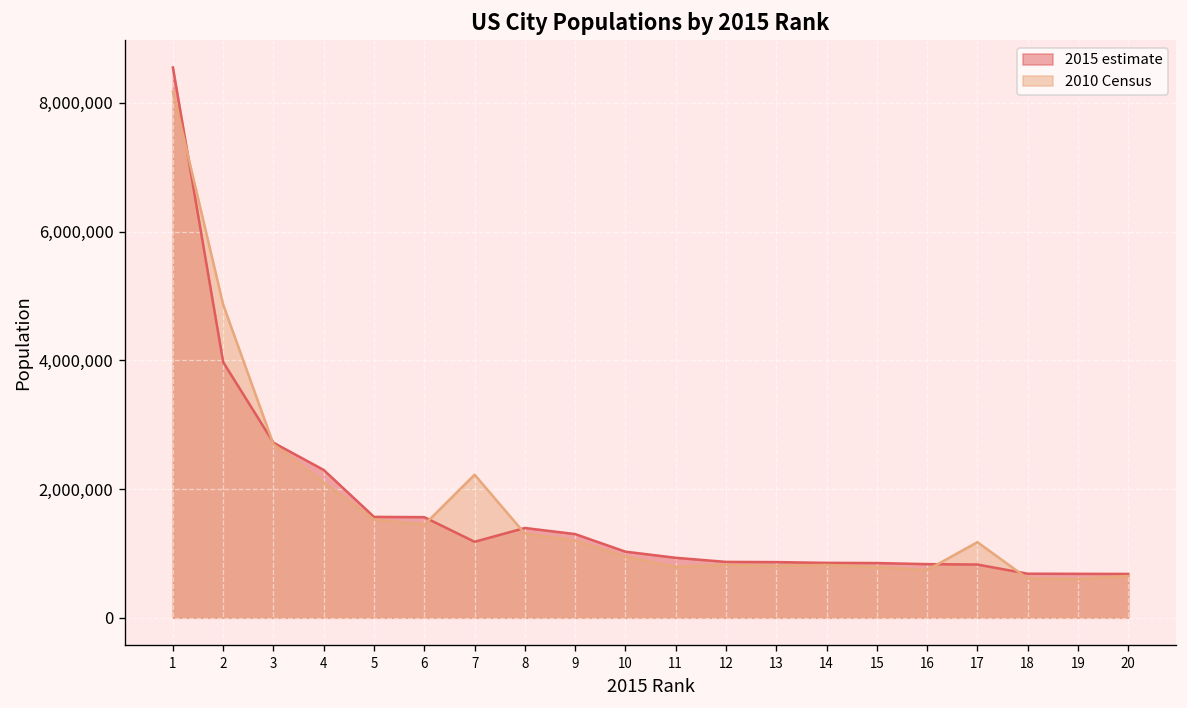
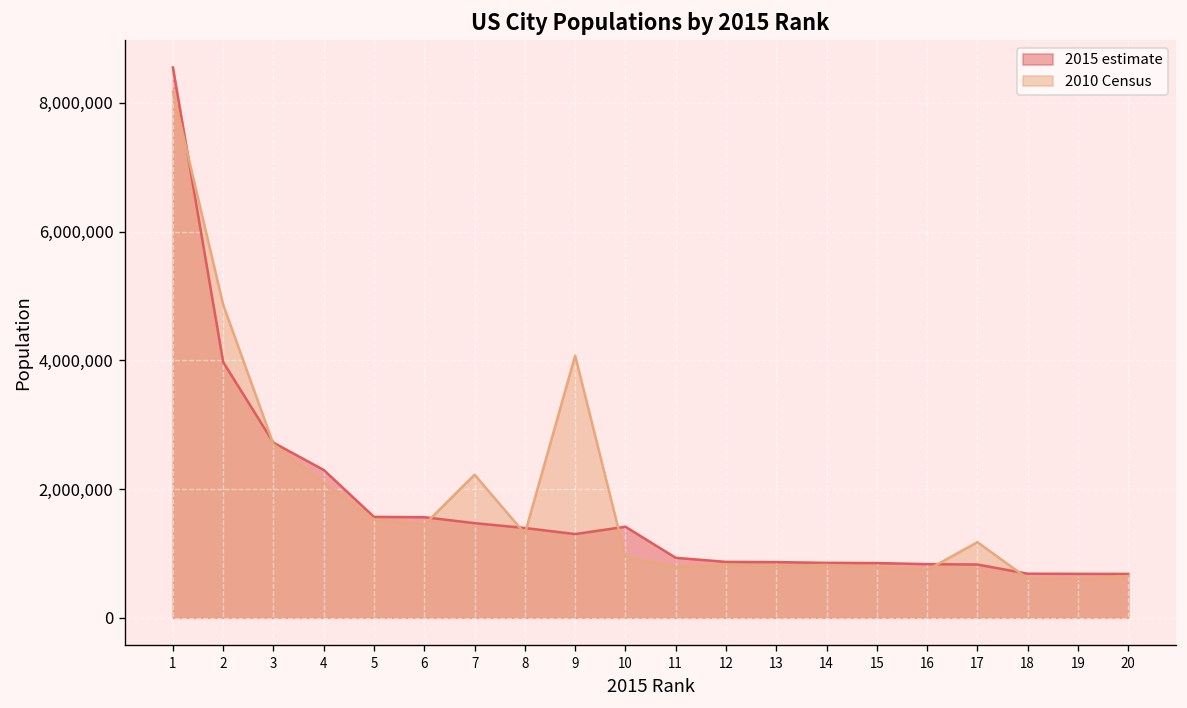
2015 estimate, 7: 1,200,000 -> 1,500,000
2010 Census, 9: 1,200,000 -> 4,100,000
2015 estimate, 10: 1,000,000 -> 1,400,000
